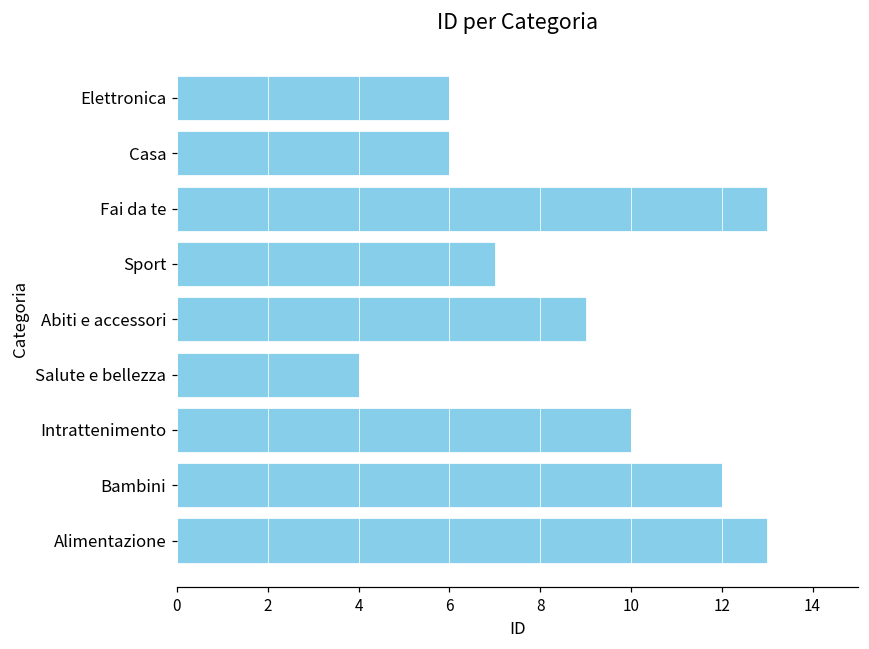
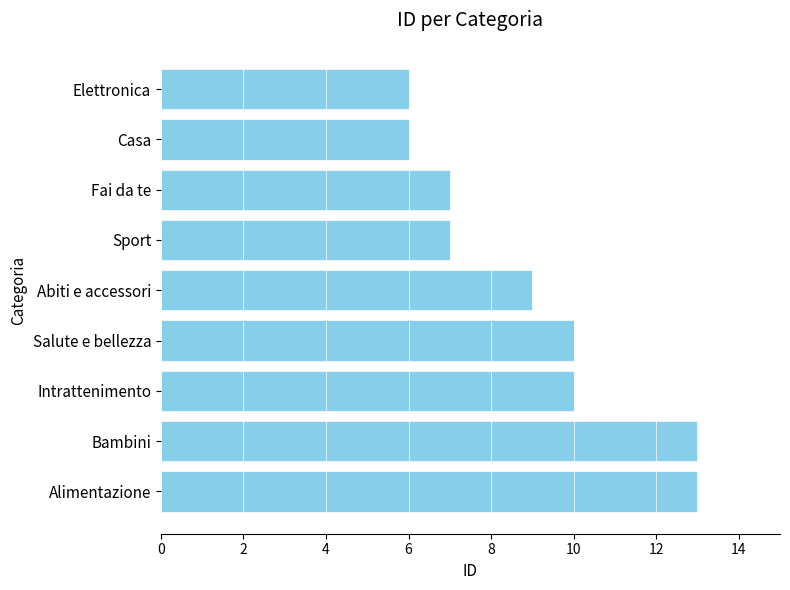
Fai da te: 13 -> 7
Salute e bellezza: 4 -> 10
Bambini: 12 -> 13
